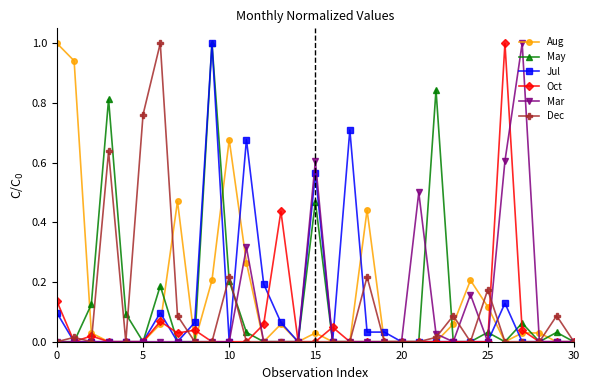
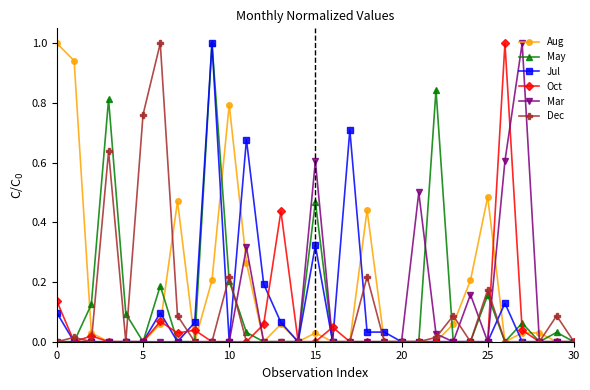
Aug, 10: 0.68 -> 0.79
Jul, 15: 0.56 -> 0.32
Aug, 25: 0.12 -> 0.49
May, 25: 0.03 -> 0.16
